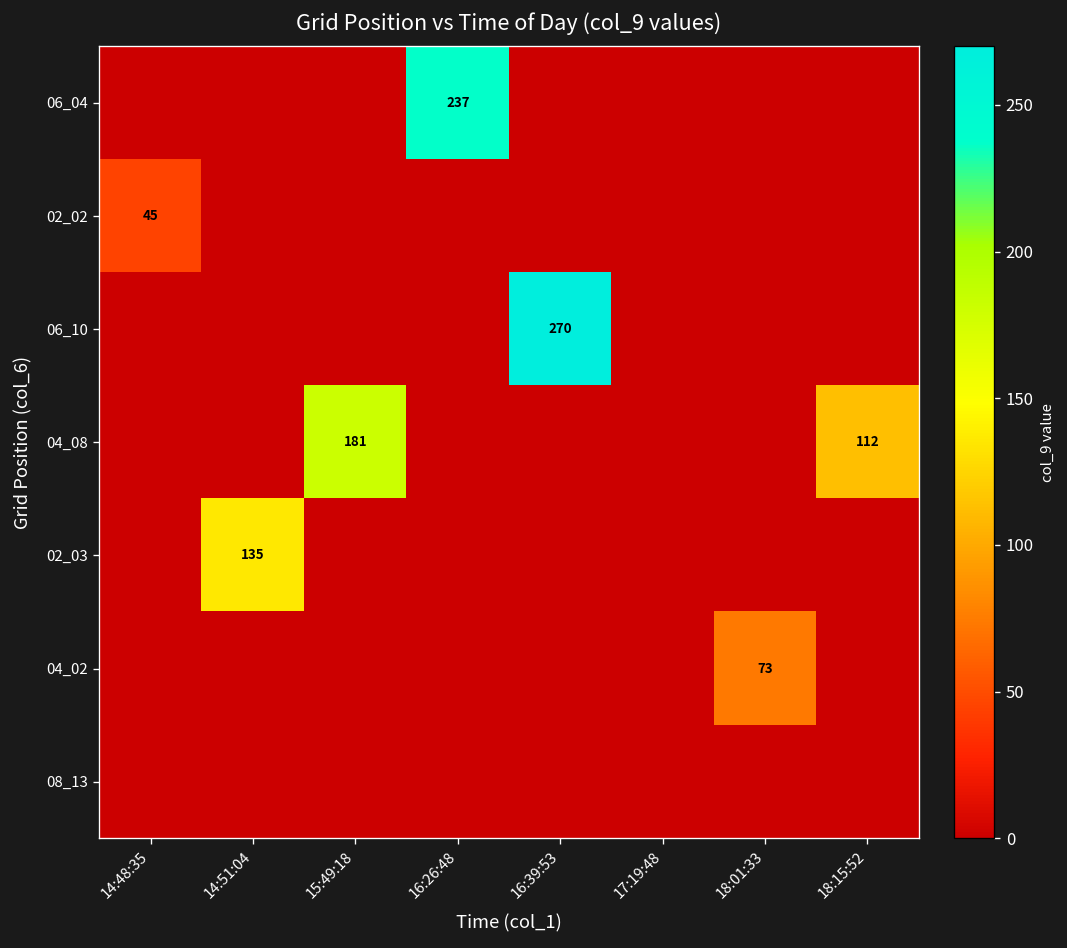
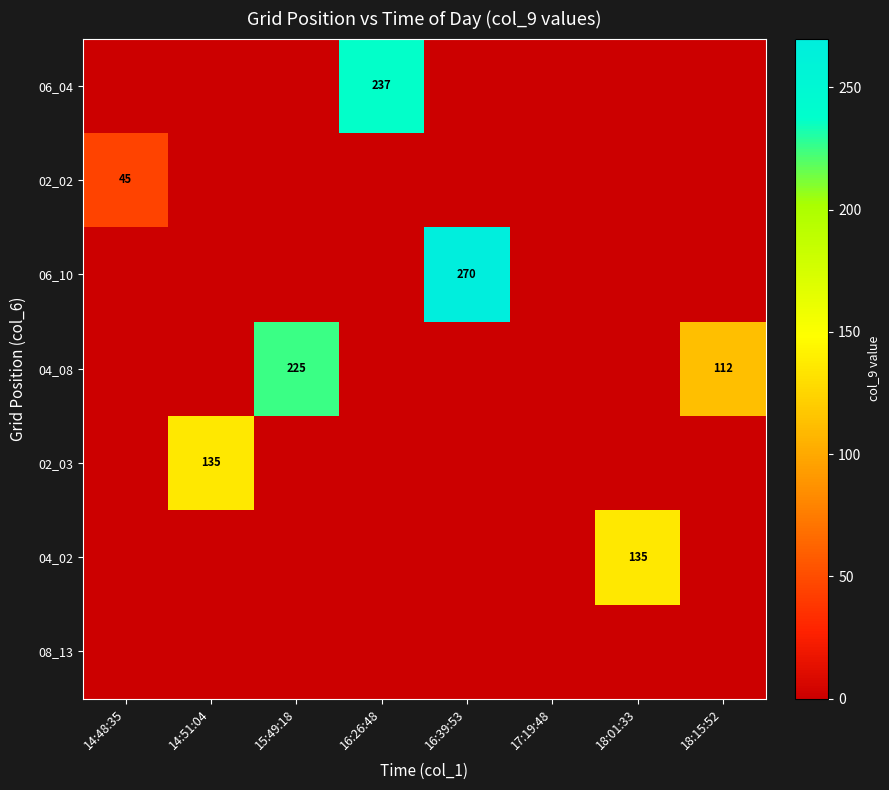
04_08, 15:49:18: 181 -> 225
04_02, 18:01:33: 73 -> 135
